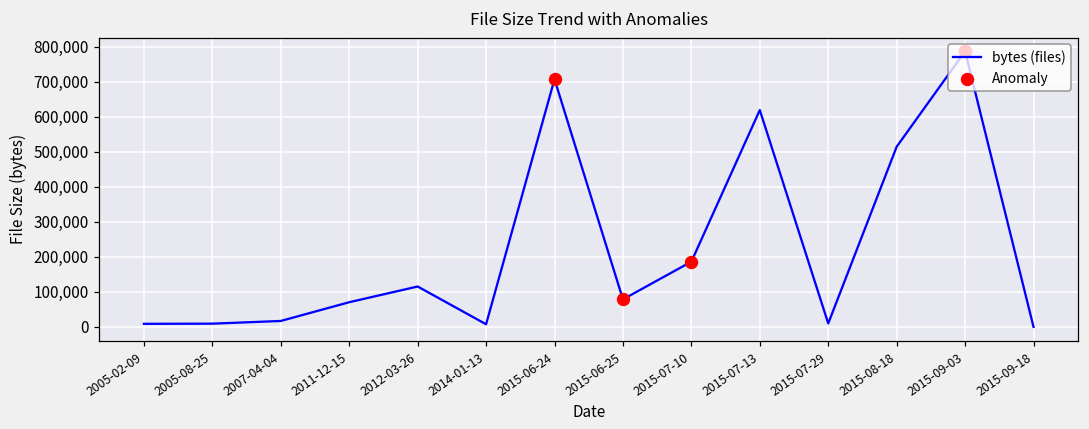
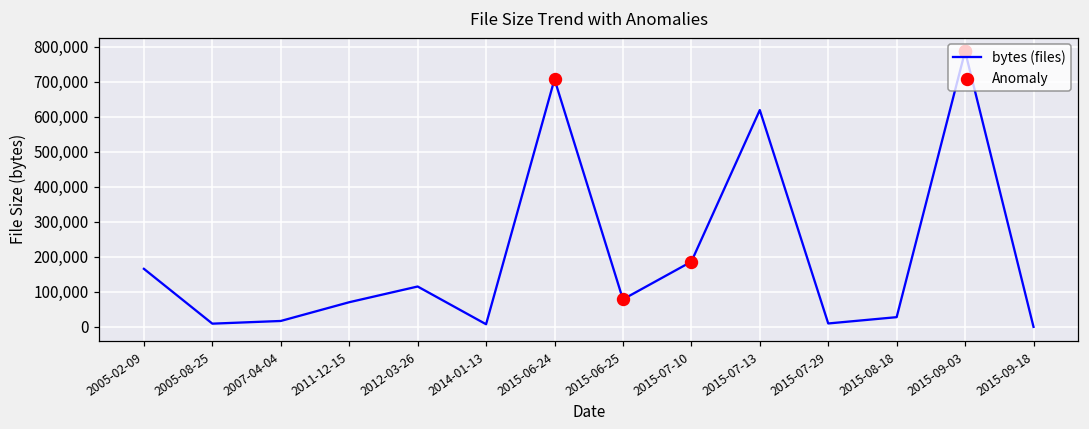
bytes (files), 2005-02-09: 10,000 -> 170,000
bytes (files), 2015-08-18: 510,000 -> 30,000
